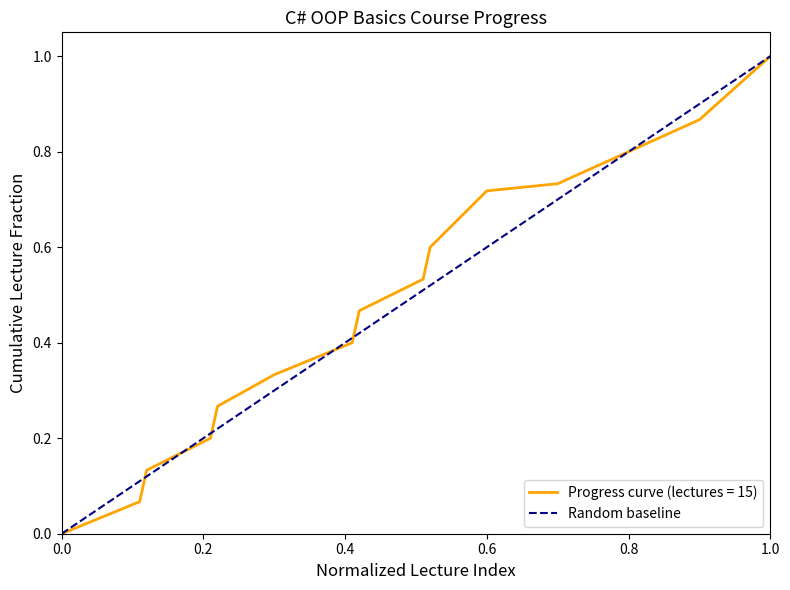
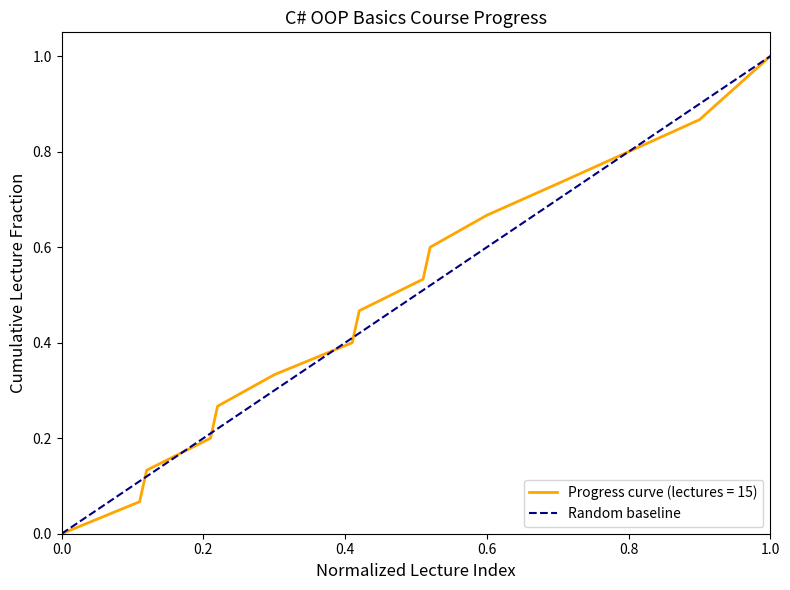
Progress curve (lectures = 15), 0.6: 0.72 -> 0.67
